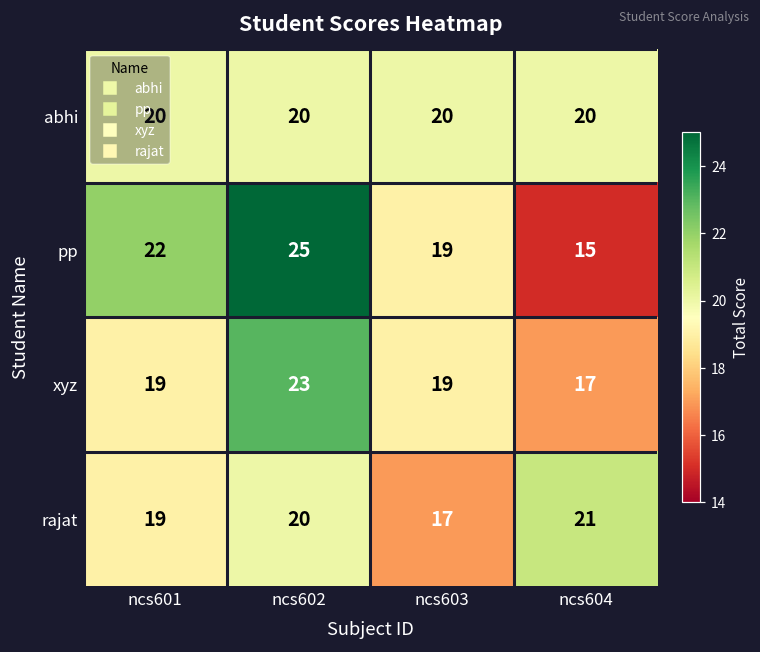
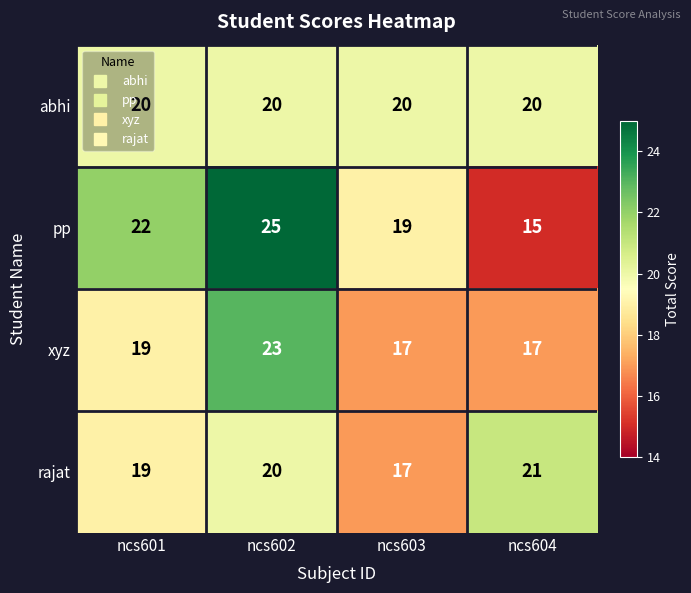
xyz, ncs603: 19 -> 17
